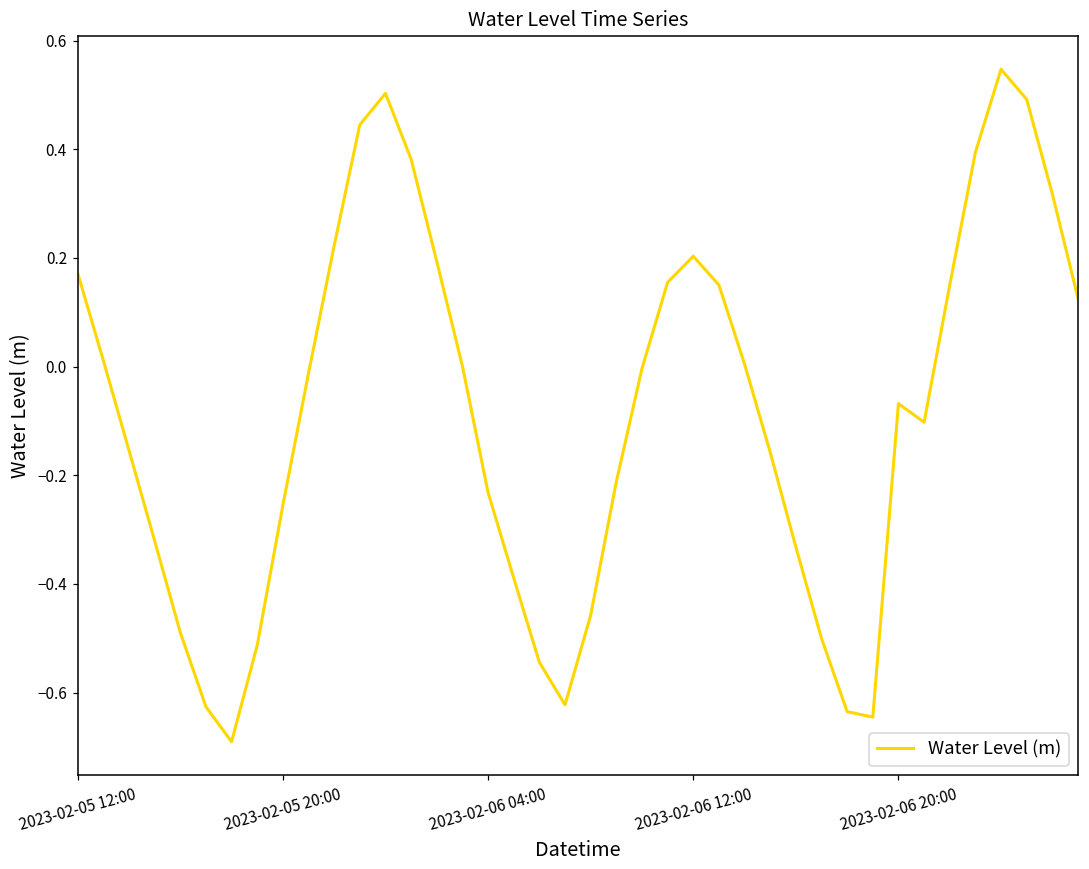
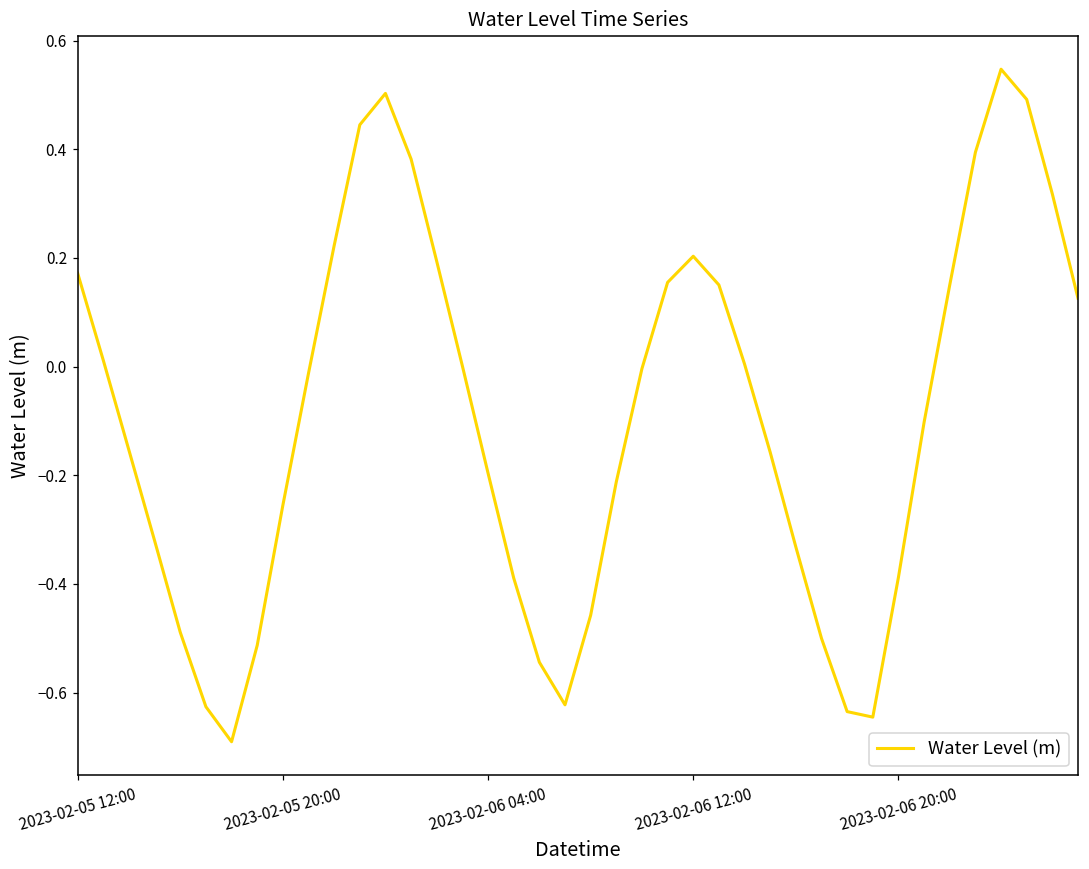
2023-02-06 04:00: -0.23 -> -0.20
2023-02-06 20:00: -0.07 -> -0.39
